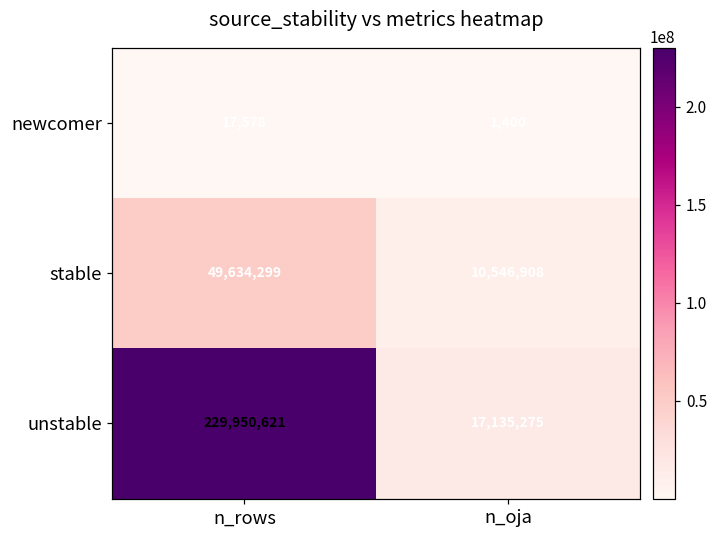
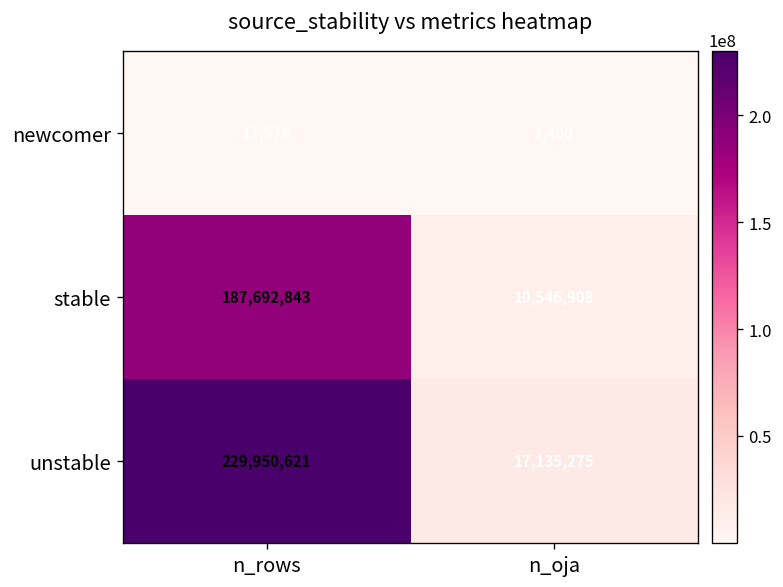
stable, n_rows: 49,634,299 -> 187,692,843
